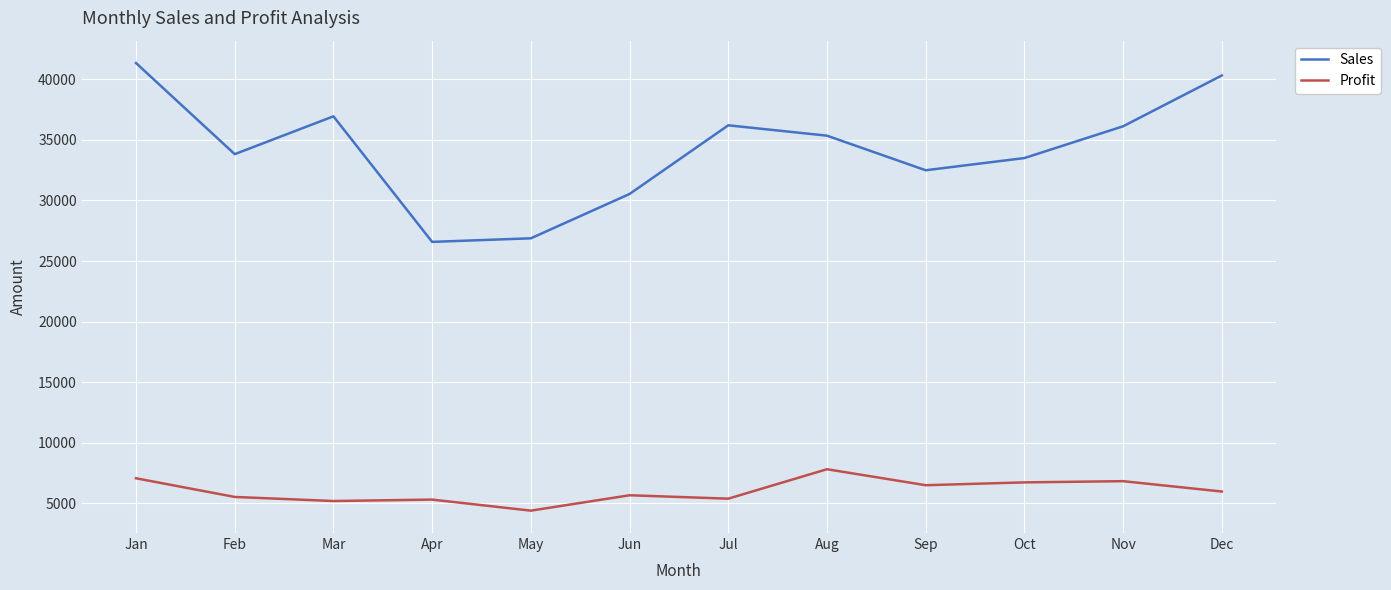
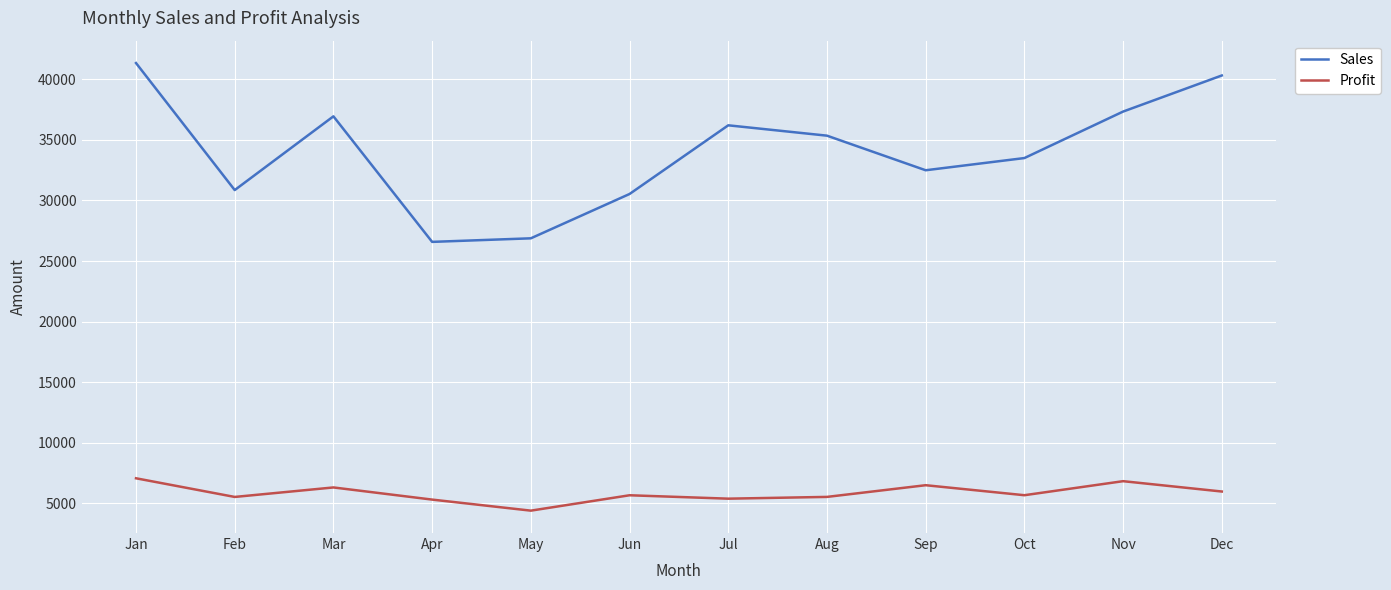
Sales, Feb: 33800 -> 30900
Profit, Mar: 5200 -> 6300
Profit, Aug: 7800 -> 5500
Profit, Oct: 6700 -> 5700
Sales, Nov: 36100 -> 37300
